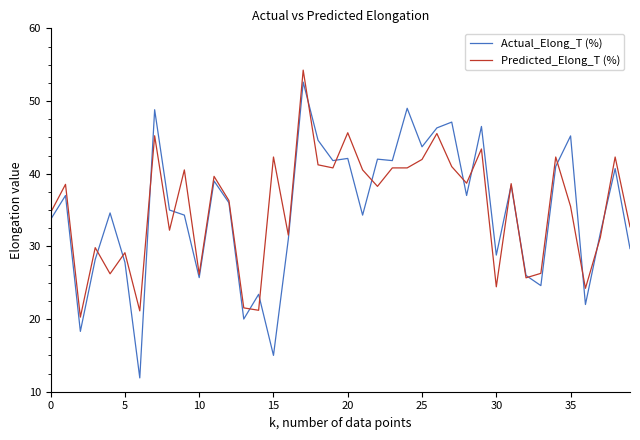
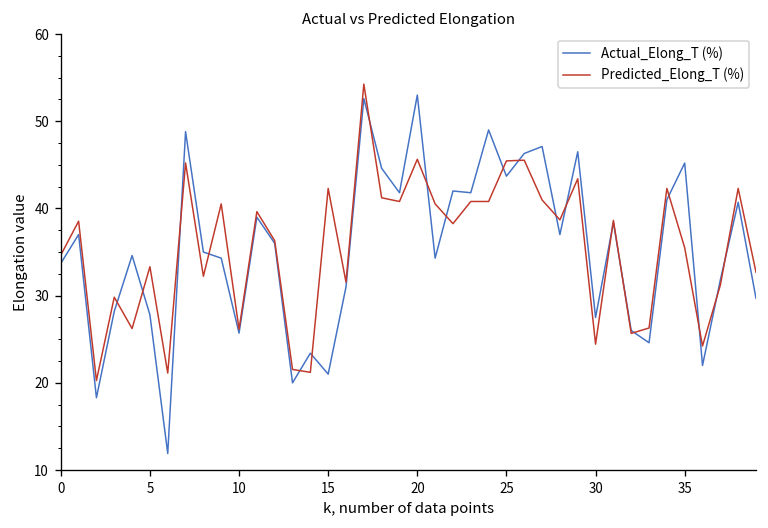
Predicted_Elong_T (%), 5: 29 -> 33
Actual_Elong_T (%), 15: 15 -> 21
Actual_Elong_T (%), 20: 42 -> 53
Predicted_Elong_T (%), 25: 42 -> 45
Actual_Elong_T (%), 30: 29 -> 28
